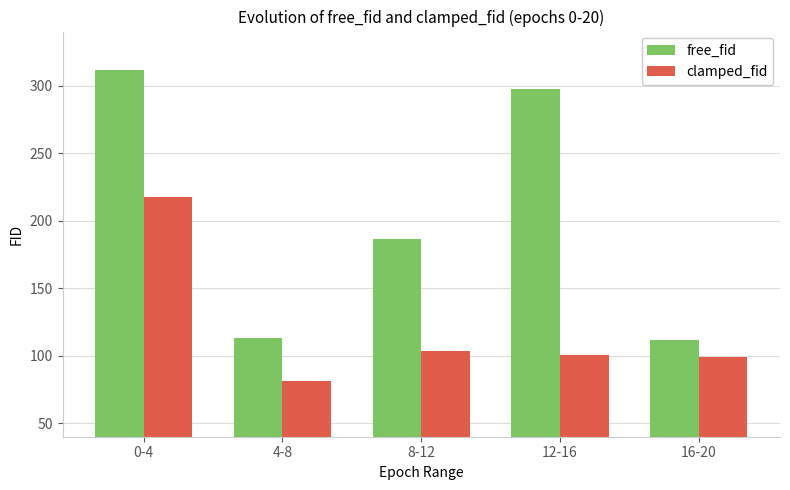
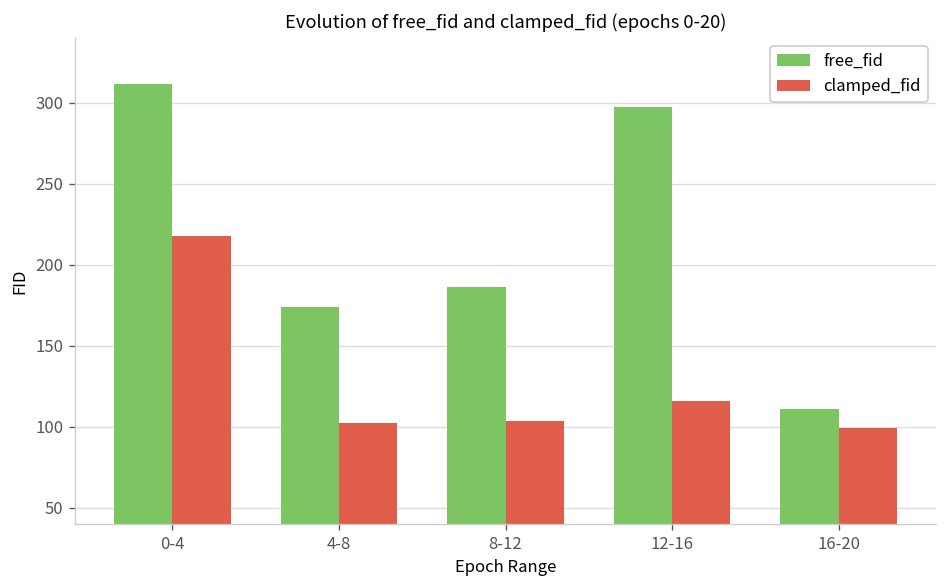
free_fid, 4-8: 113 -> 174
clamped_fid, 4-8: 81 -> 102
clamped_fid, 12-16: 100 -> 116
